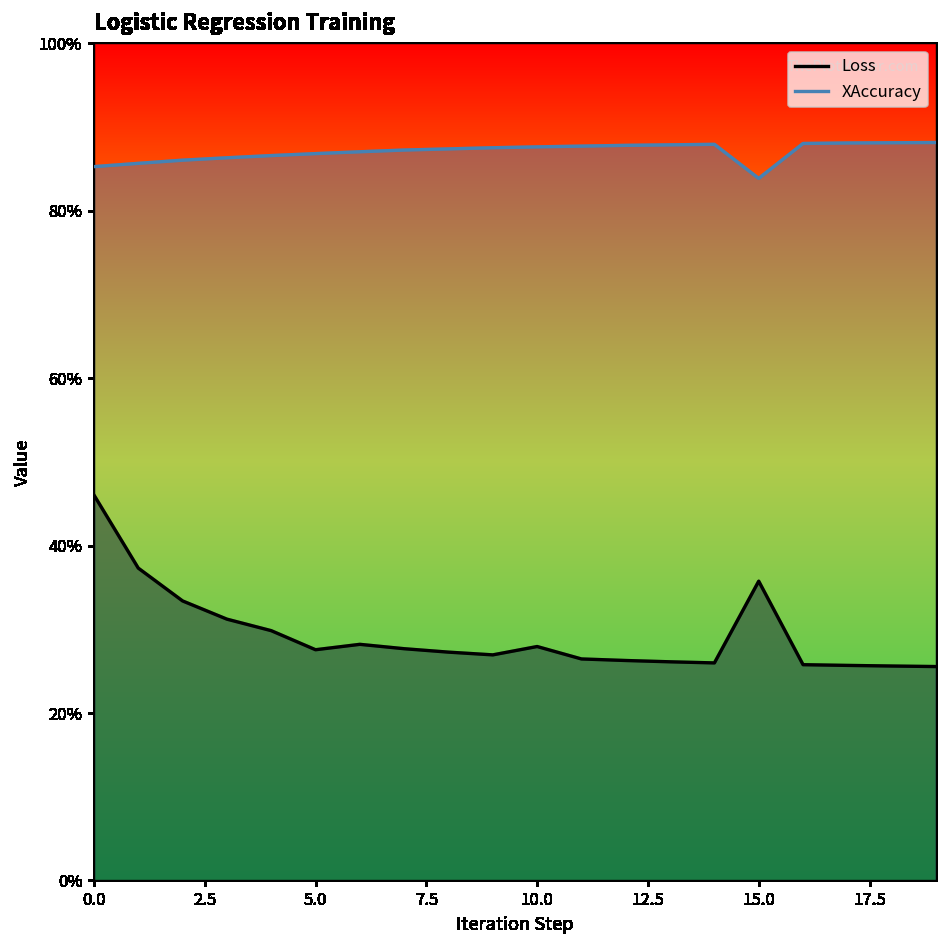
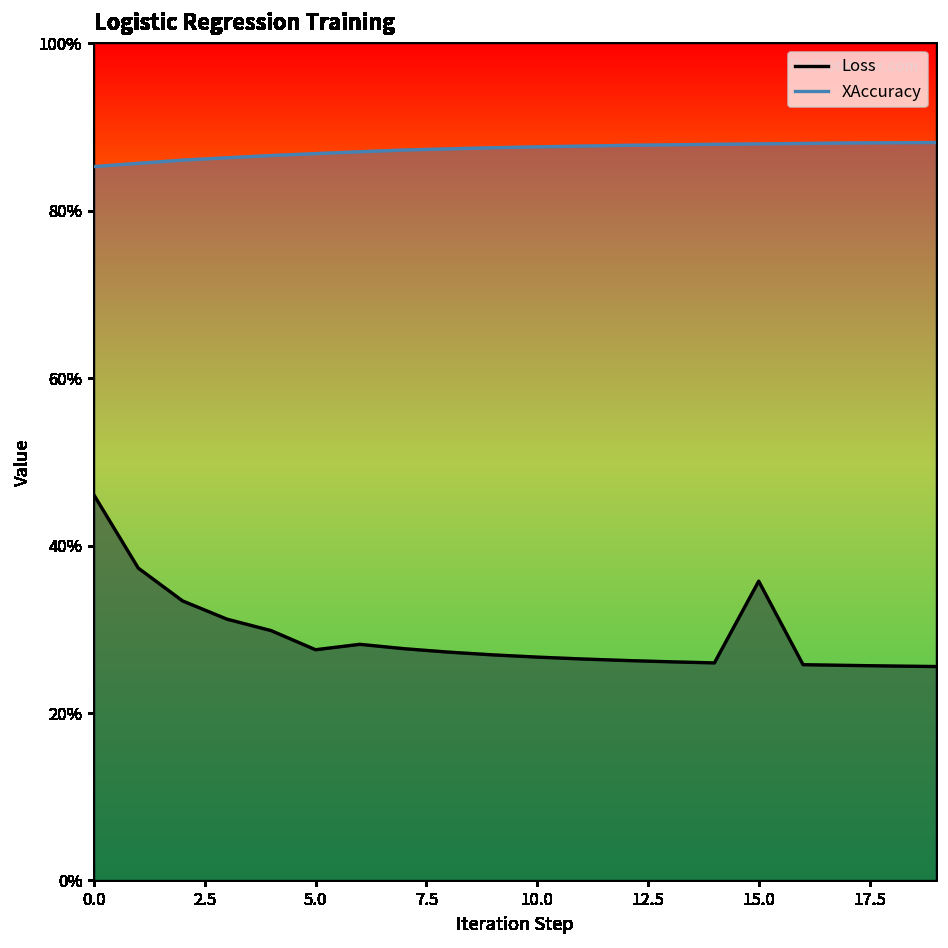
Loss, 10.0: 28% -> 27%
XAccuracy, 15.0: 84% -> 88%
